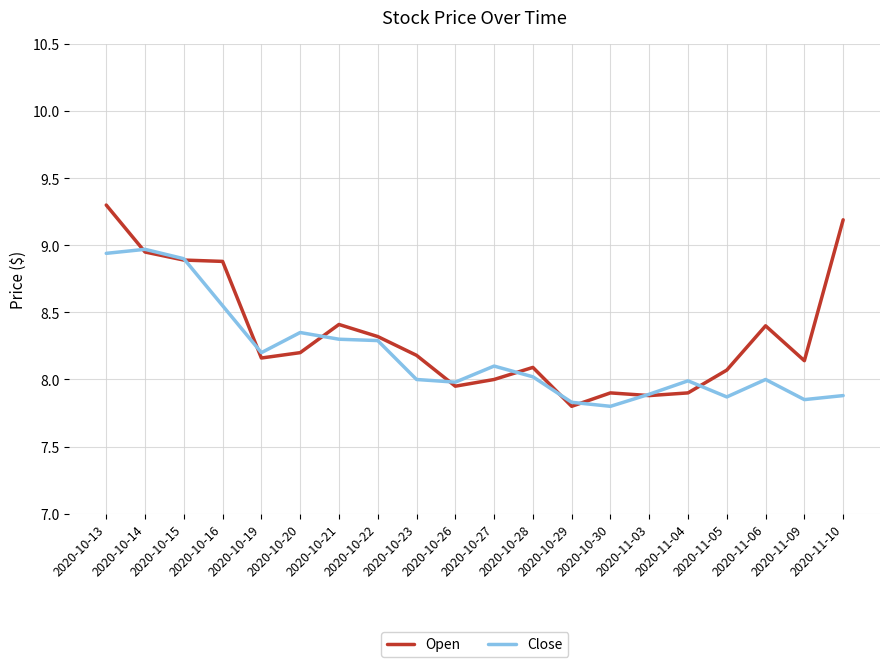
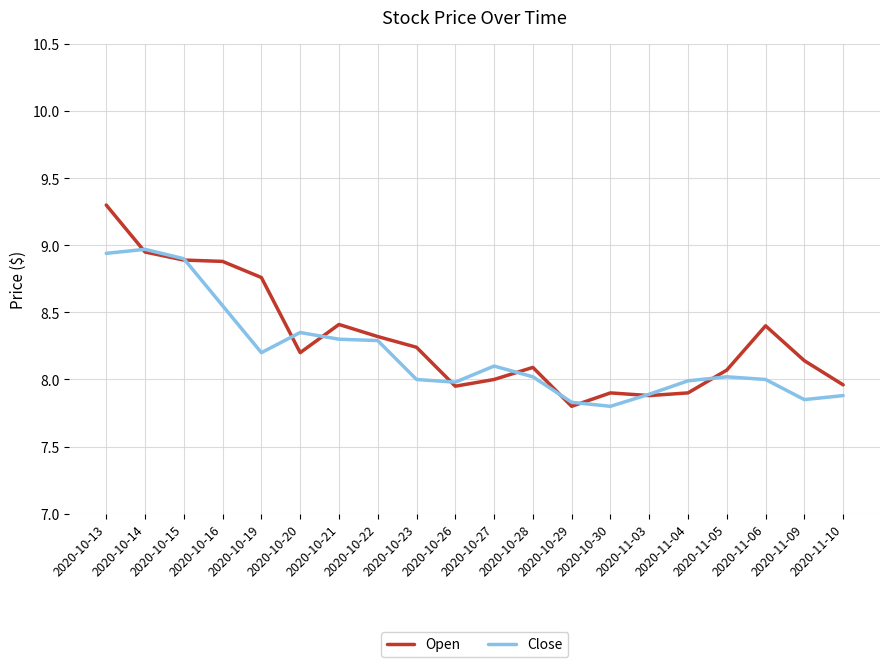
Open, 2020-10-19: 8.16 -> 8.76
Open, 2020-10-23: 8.18 -> 8.24
Close, 2020-11-05: 7.87 -> 8.02
Open, 2020-11-10: 9.19 -> 7.96
